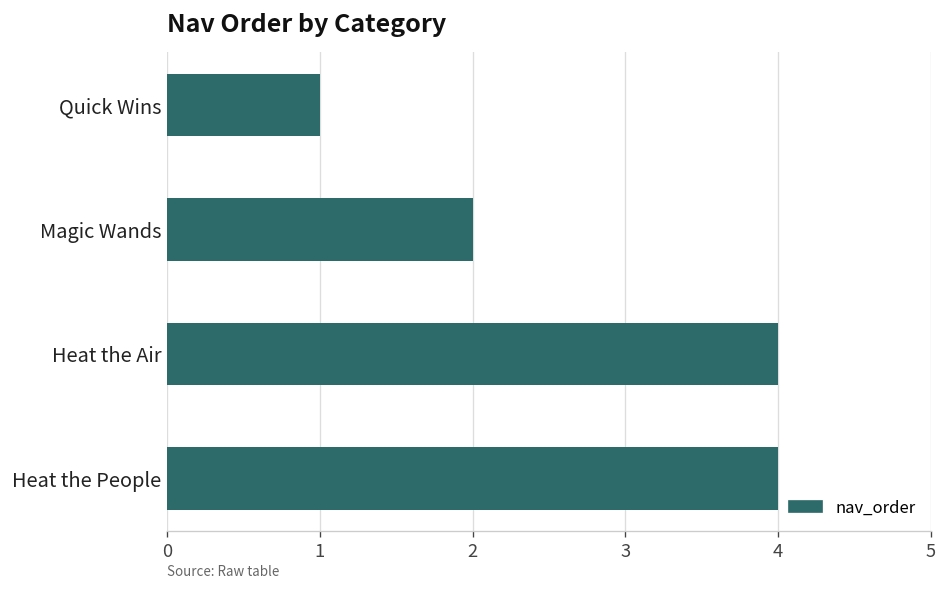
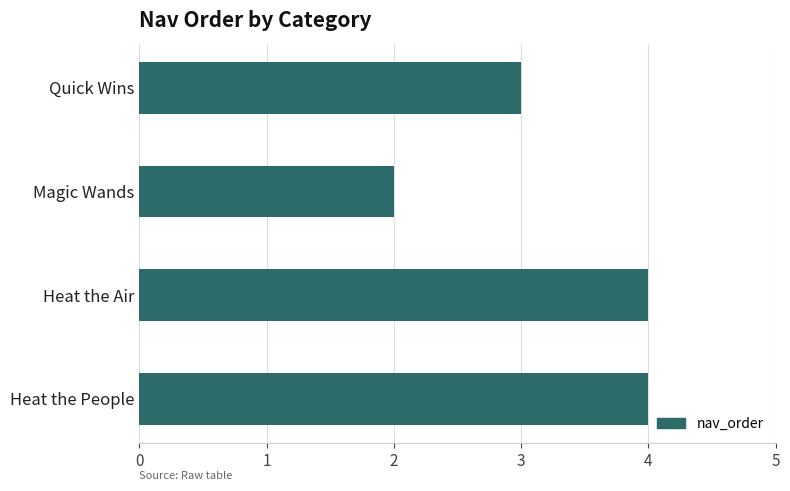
Quick Wins: 1 -> 3
